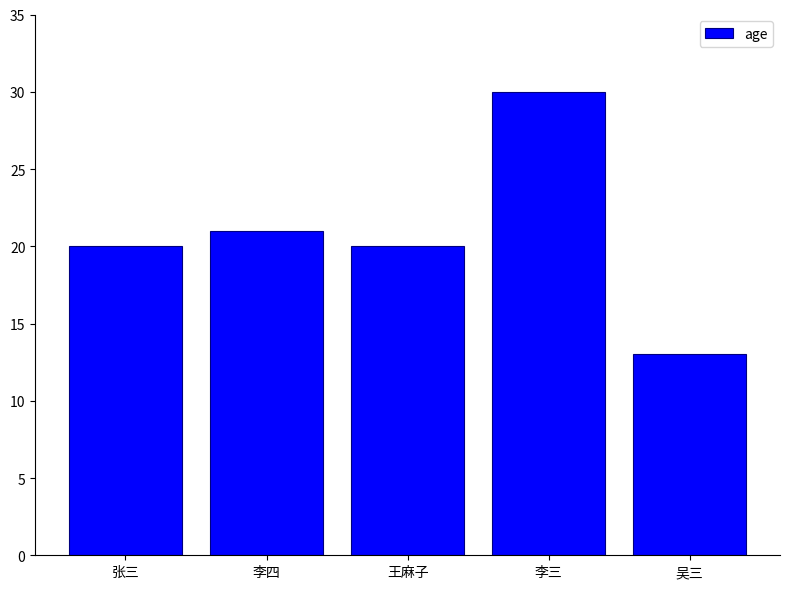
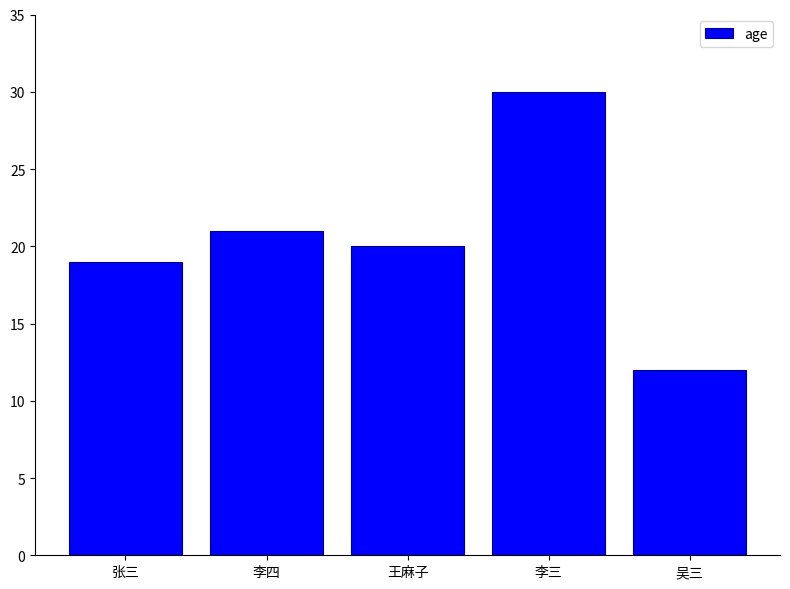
张三: 20 -> 19
吴三: 13 -> 12
